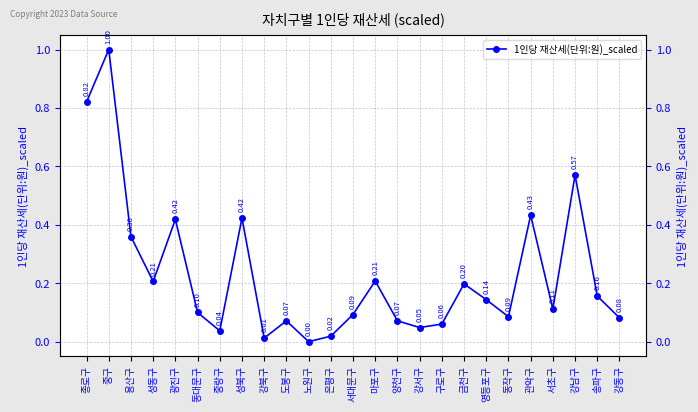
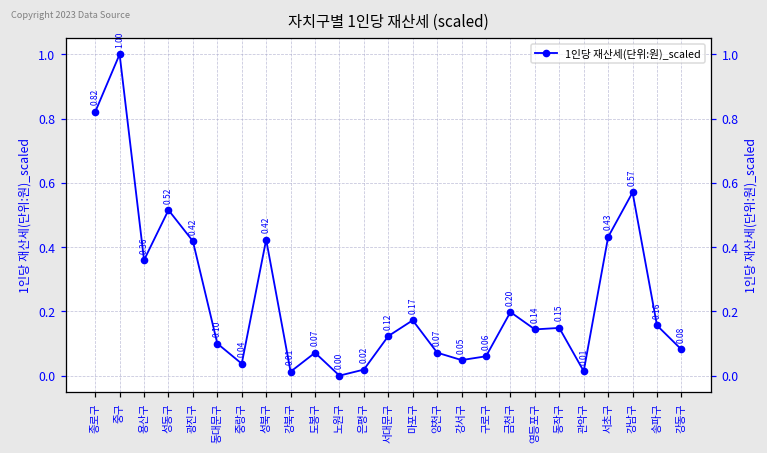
성동구: 0.21 -> 0.52
서대문구: 0.09 -> 0.12
마포구: 0.21 -> 0.17
동작구: 0.09 -> 0.15
관악구: 0.43 -> 0.01
서초구: 0.11 -> 0.43
